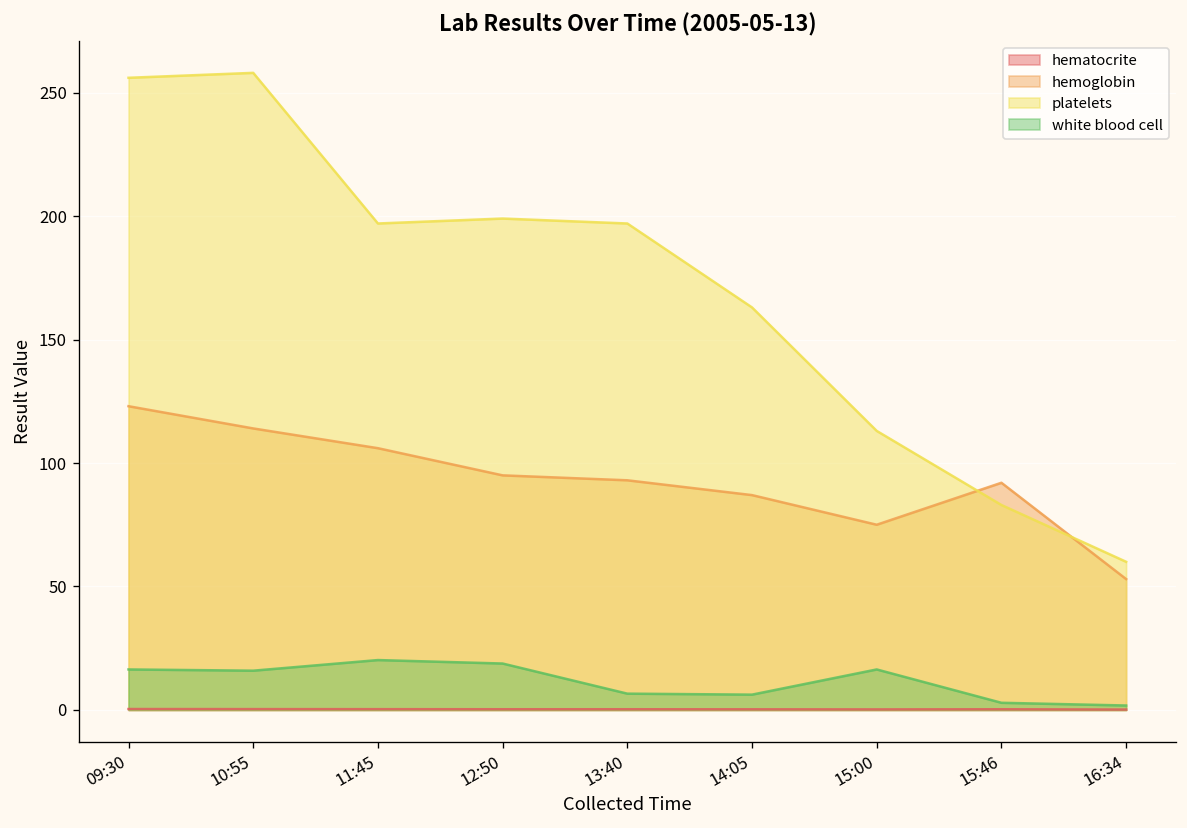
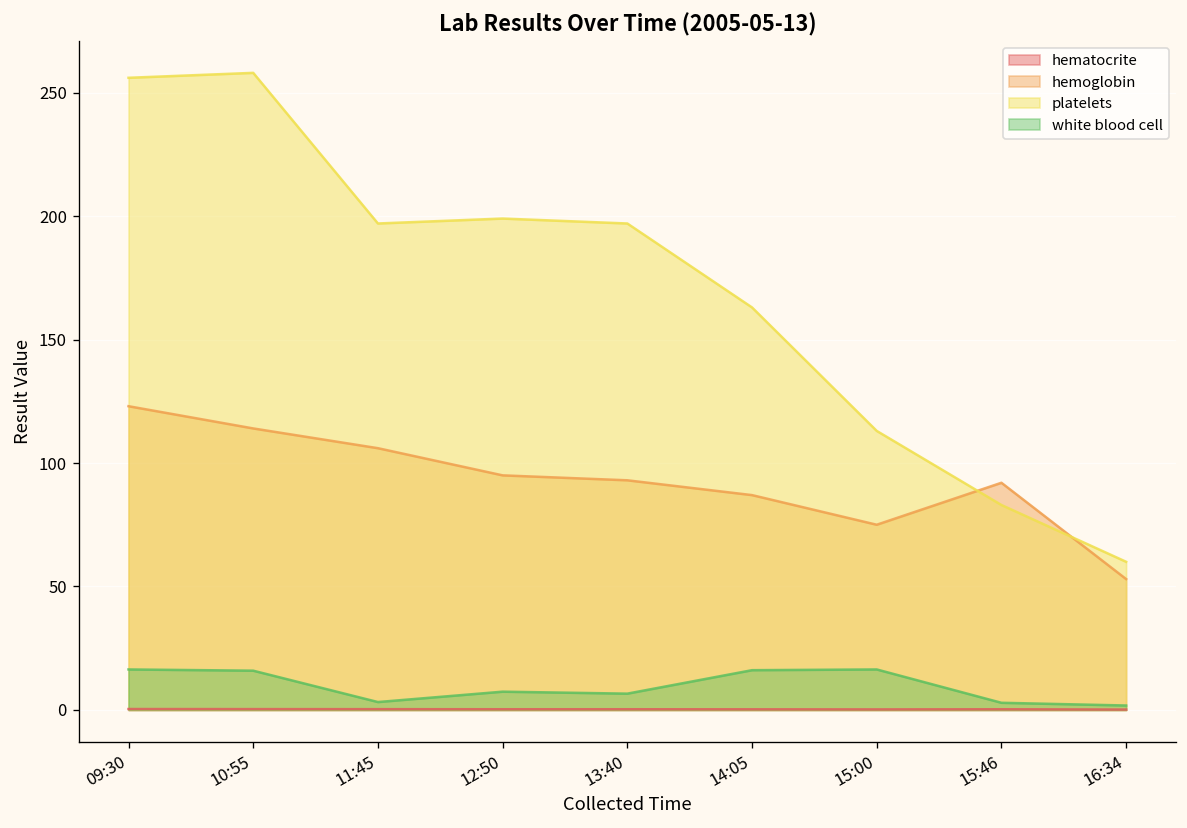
white blood cell, 11:45: 20 -> 3
white blood cell, 12:50: 19 -> 7
white blood cell, 14:05: 6 -> 16
